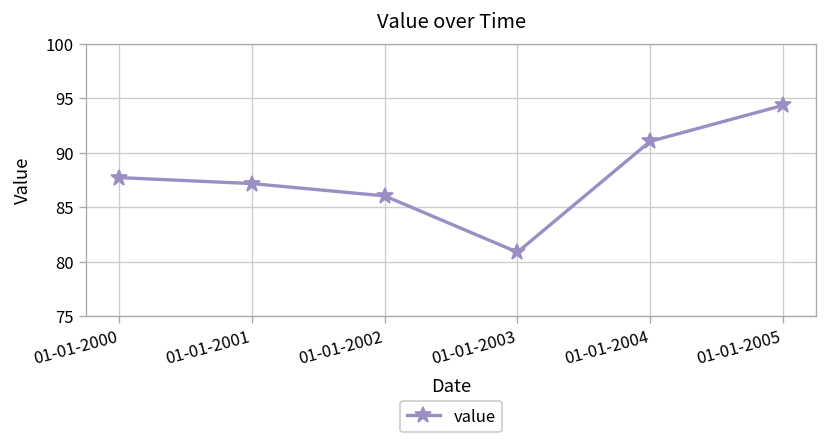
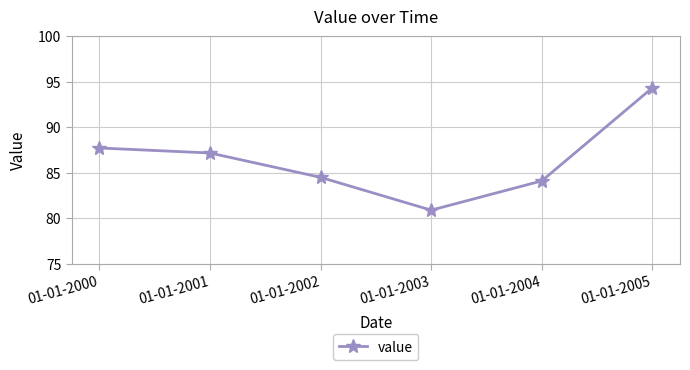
01-01-2002: 86 -> 84
01-01-2004: 91 -> 84
